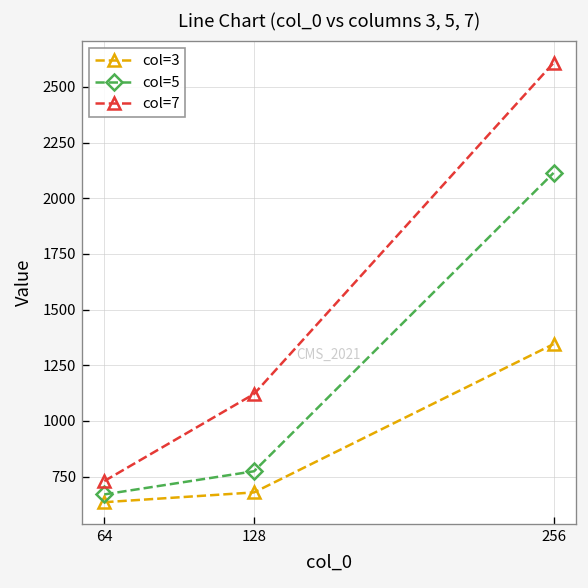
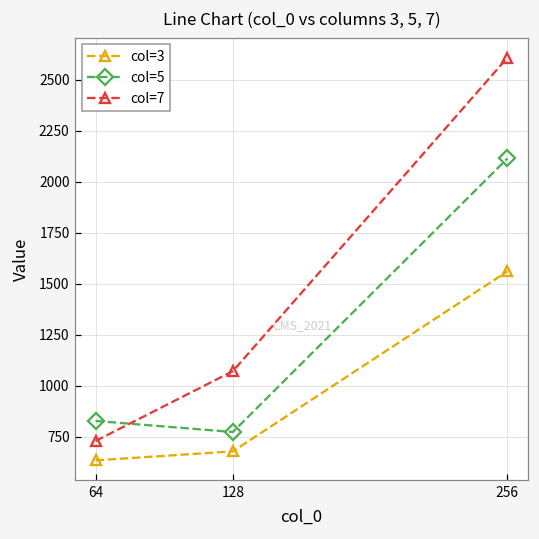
col=5, 64: 670 -> 830
col=7, 128: 1120 -> 1070
col=3, 256: 1350 -> 1560
